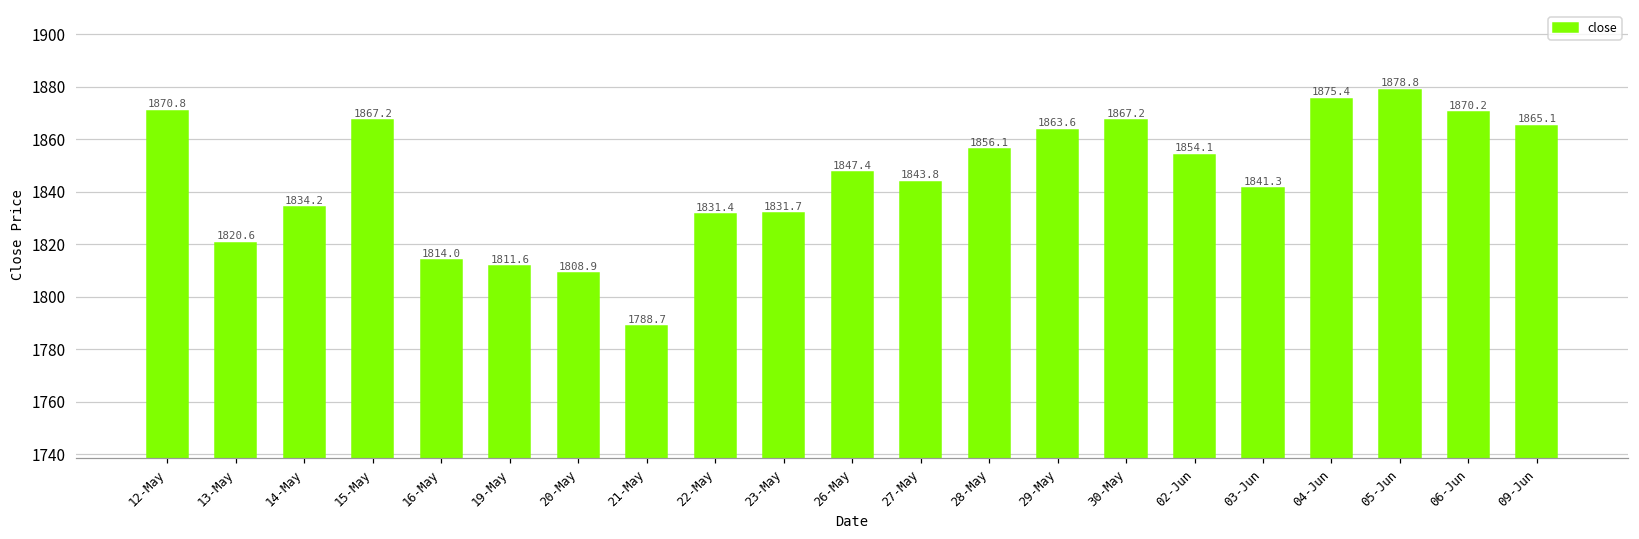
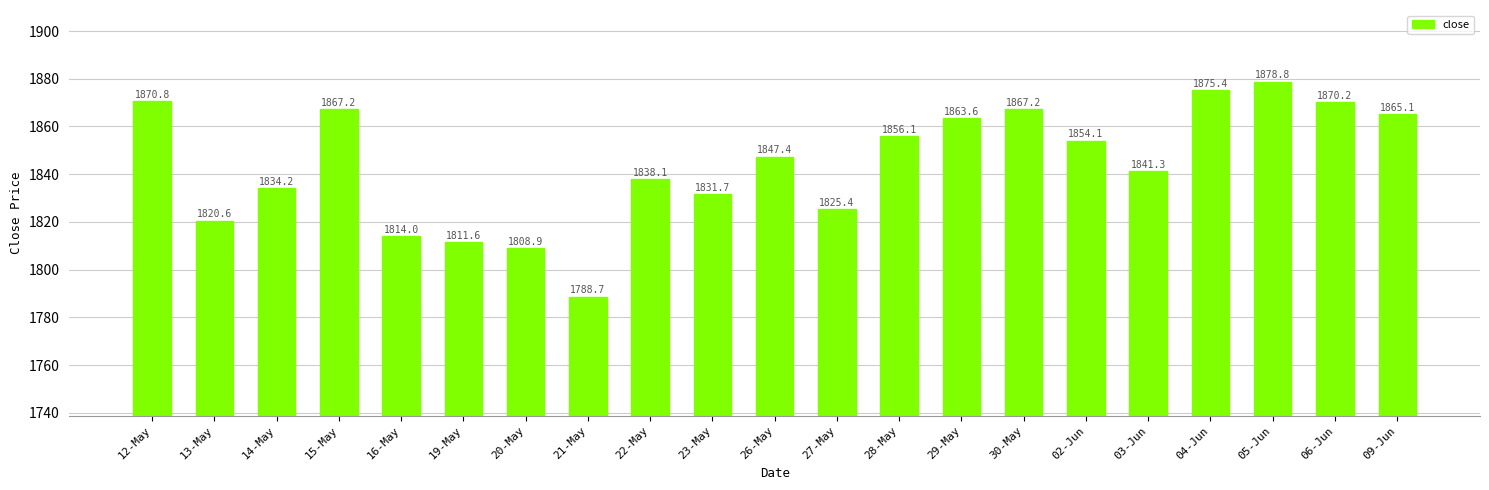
22-May: 1831.4 -> 1838.1
27-May: 1843.8 -> 1825.4
